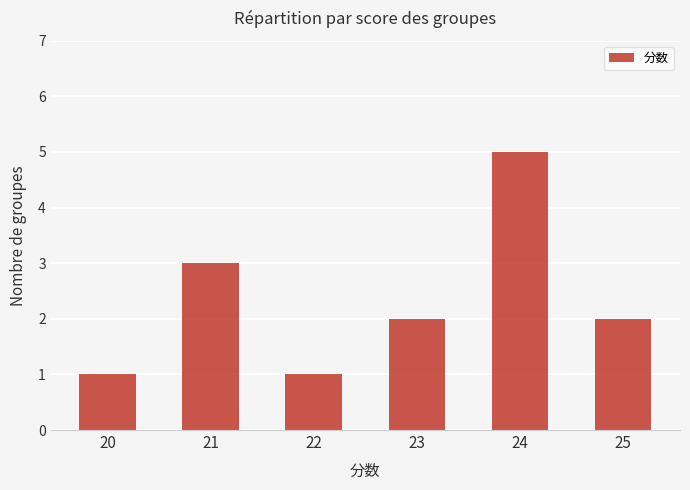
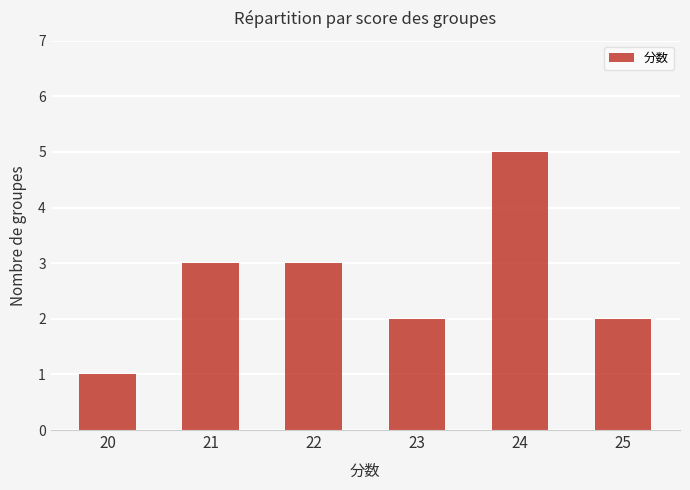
22: 1 -> 3
